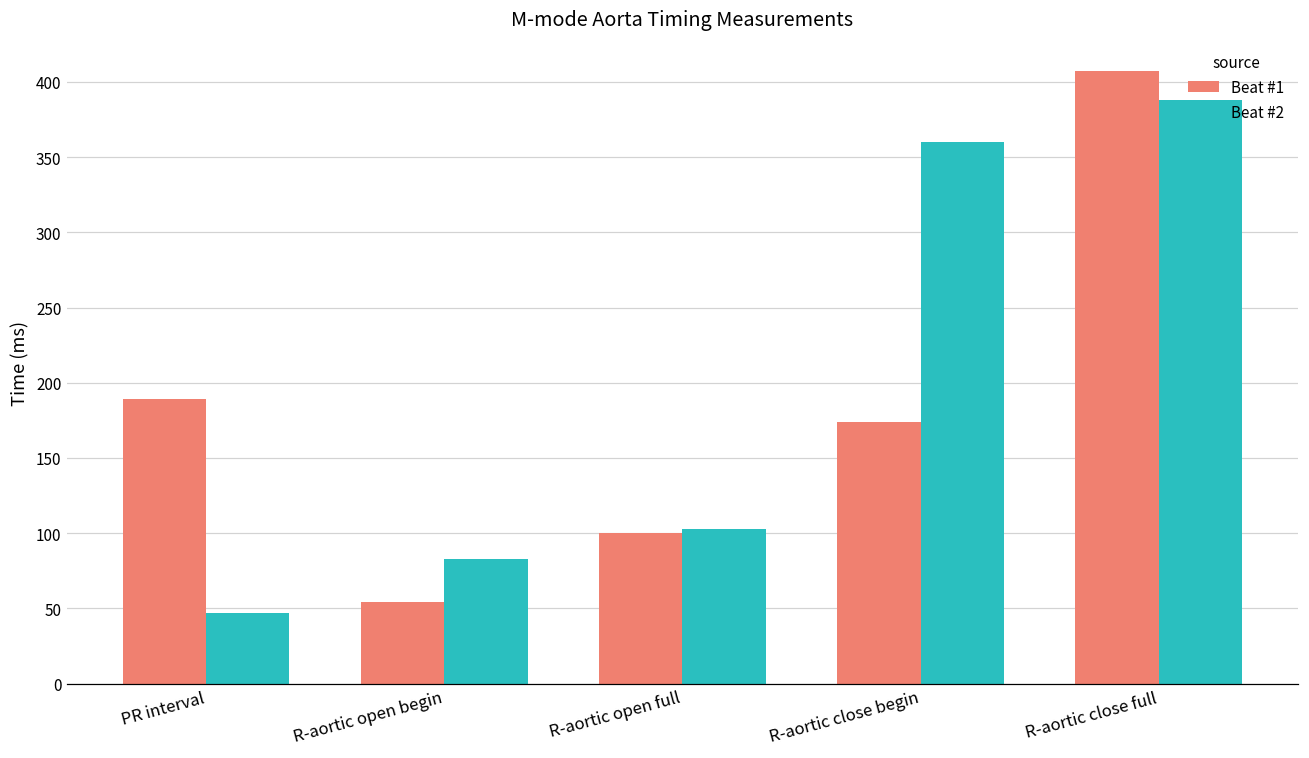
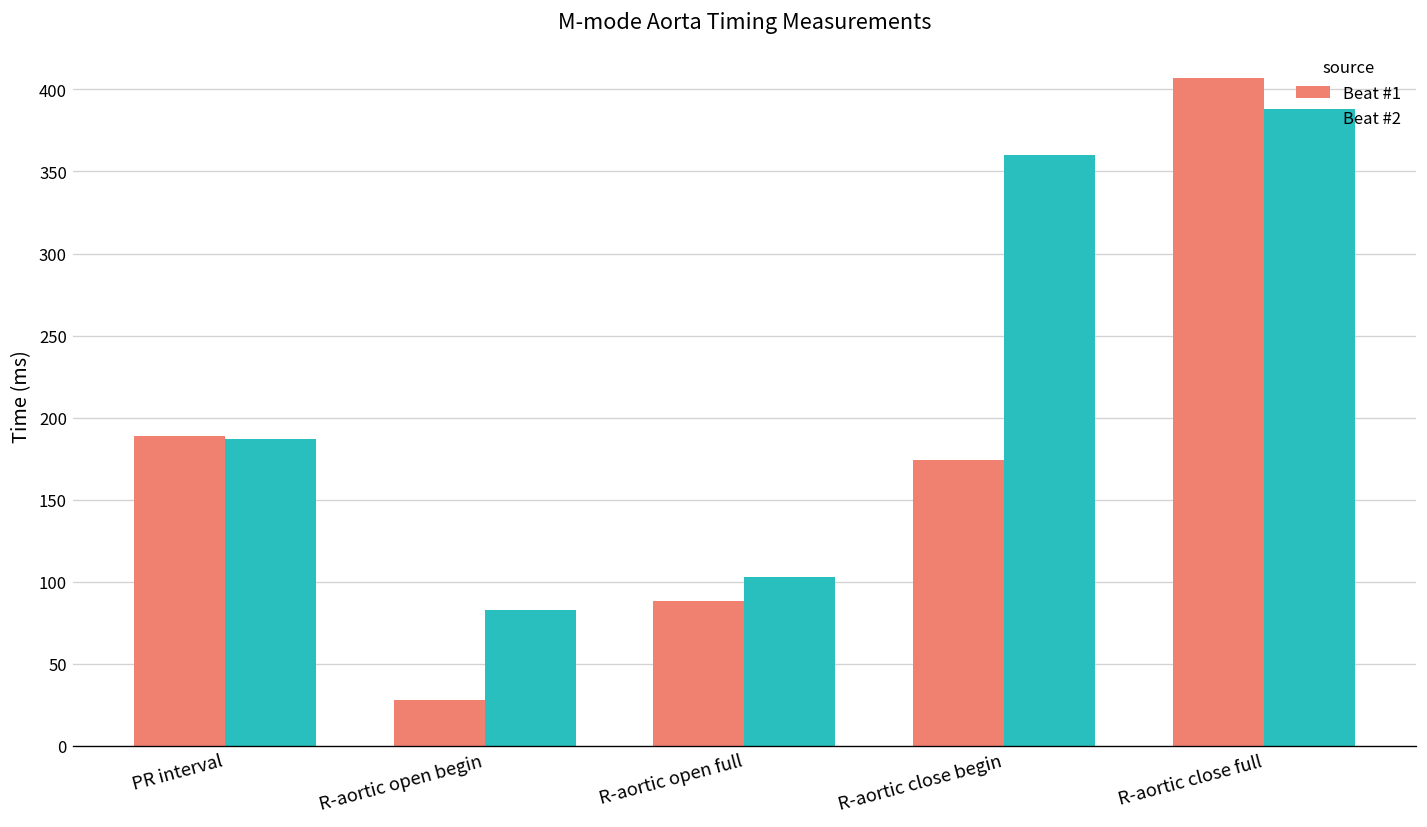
Beat #2, PR interval: 47 -> 187
Beat #1, R-aortic open begin: 54 -> 28
Beat #1, R-aortic open full: 100 -> 88
